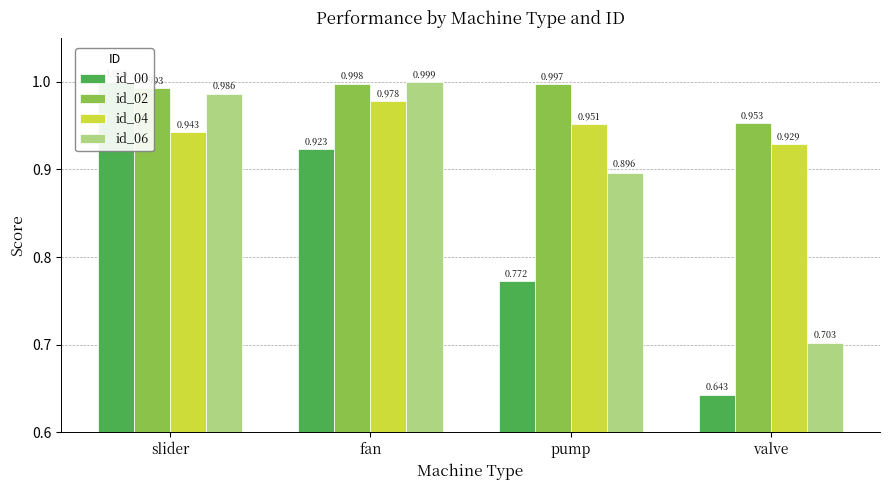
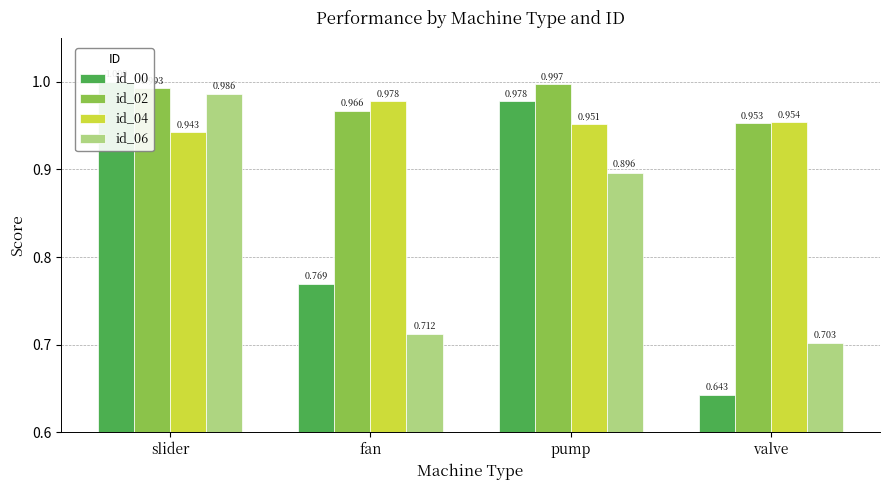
id_00, fan: 0.923 -> 0.769
id_02, fan: 0.998 -> 0.966
id_06, fan: 0.999 -> 0.712
id_00, pump: 0.772 -> 0.978
id_04, valve: 0.929 -> 0.954
